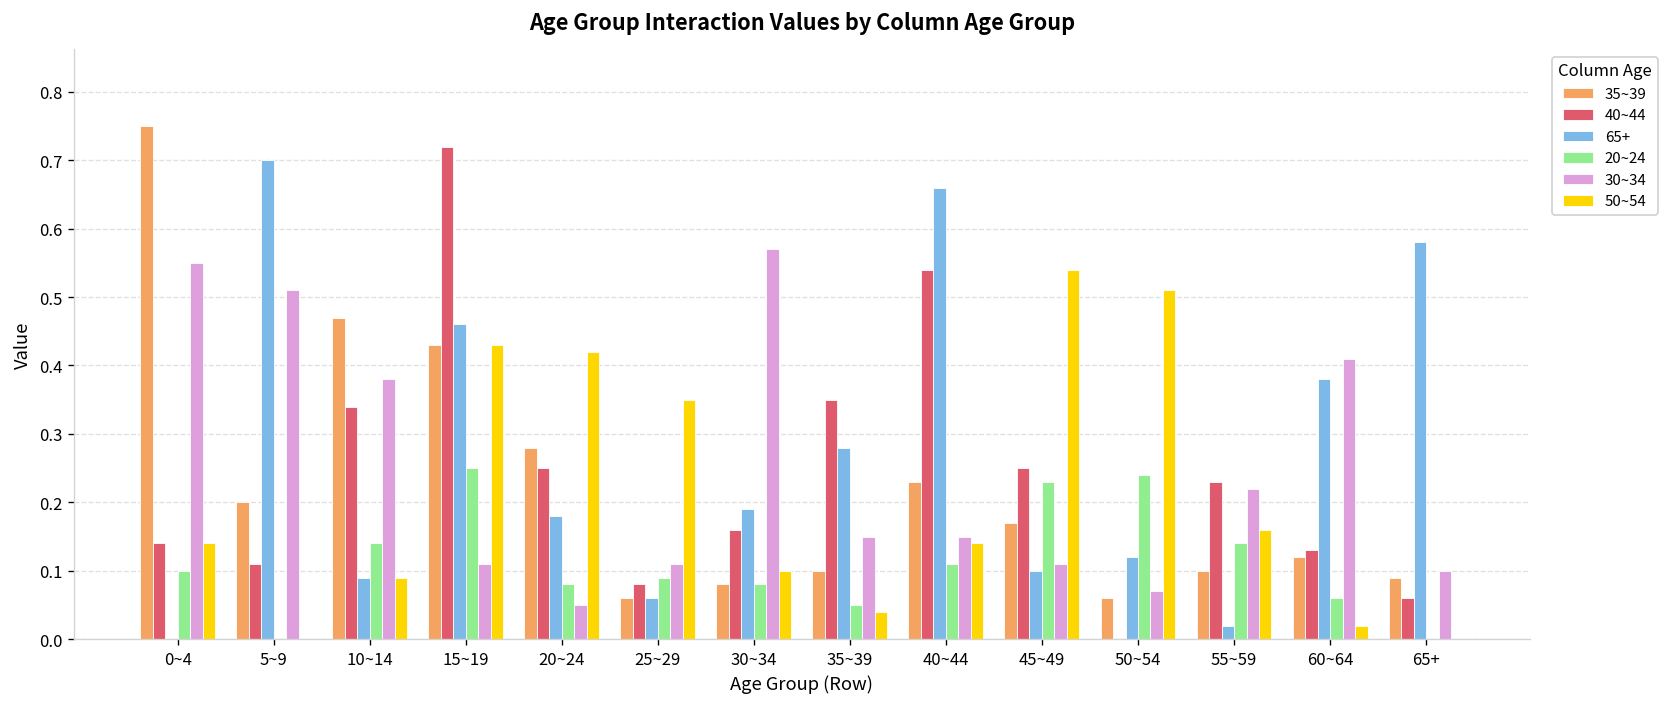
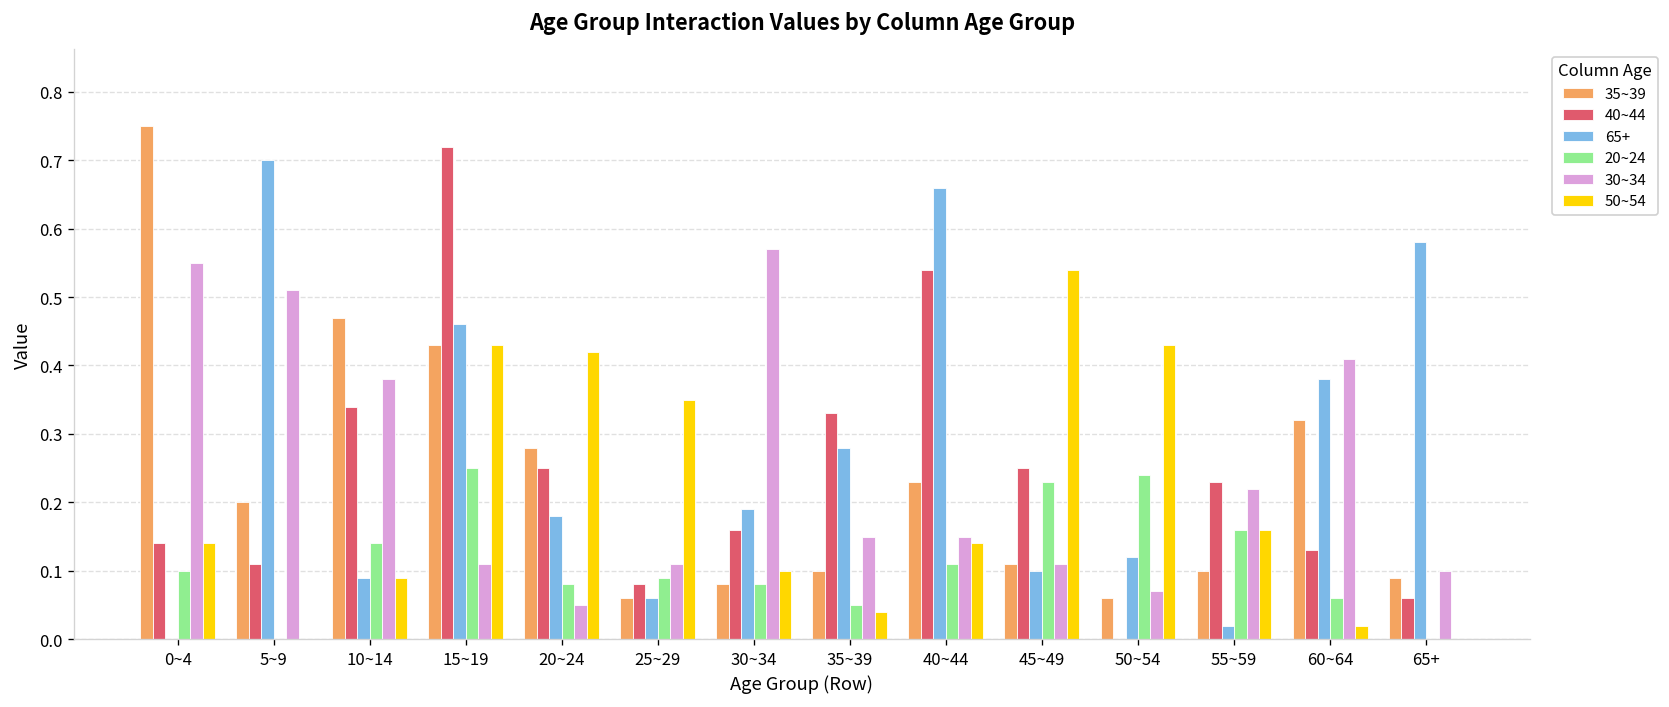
40~44, 35~39: 0.35 -> 0.33
35~39, 45~49: 0.17 -> 0.11
50~54, 50~54: 0.51 -> 0.43
20~24, 55~59: 0.14 -> 0.16
35~39, 60~64: 0.12 -> 0.32
